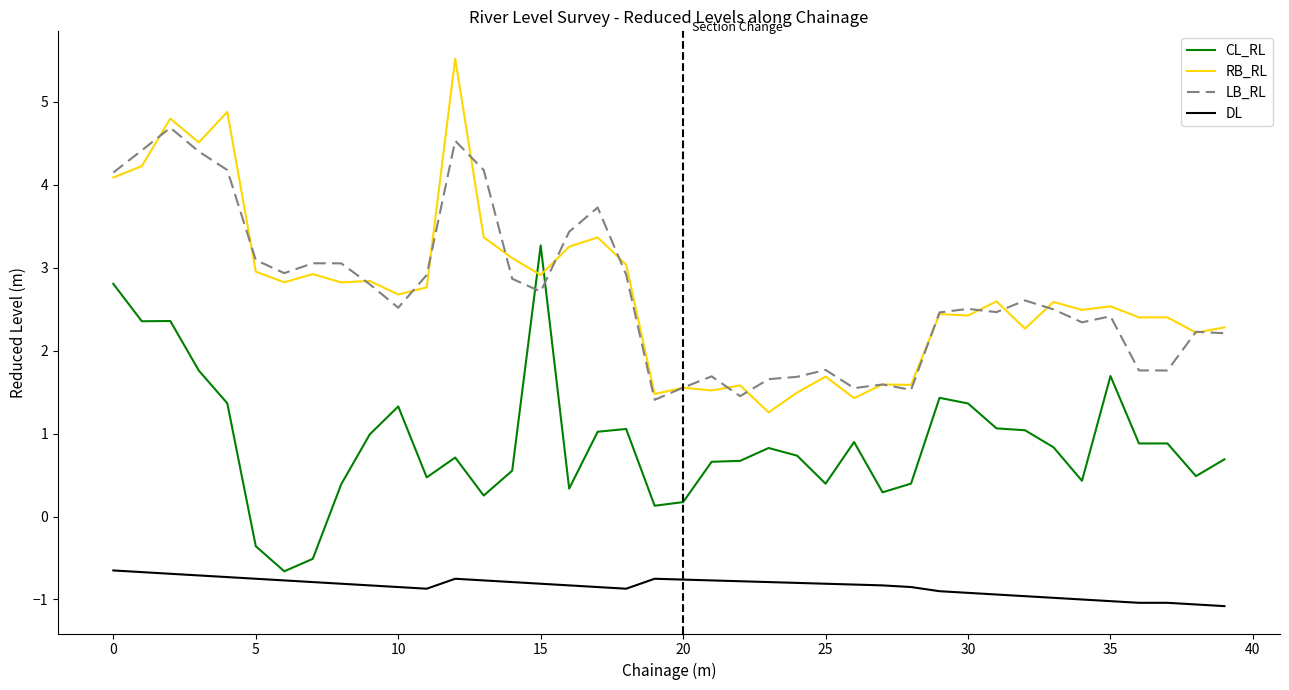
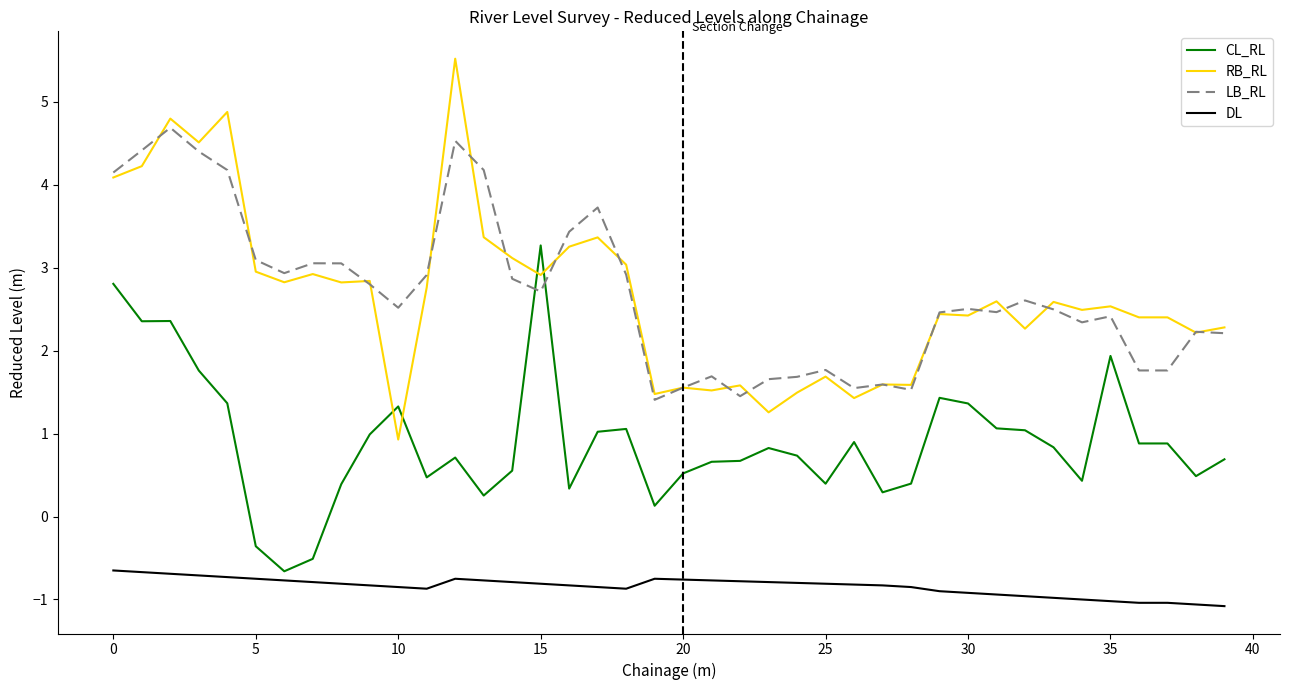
RB_RL, 10: 2.7 -> 0.9
CL_RL, 20: 0.2 -> 0.5
CL_RL, 35: 1.7 -> 1.9
